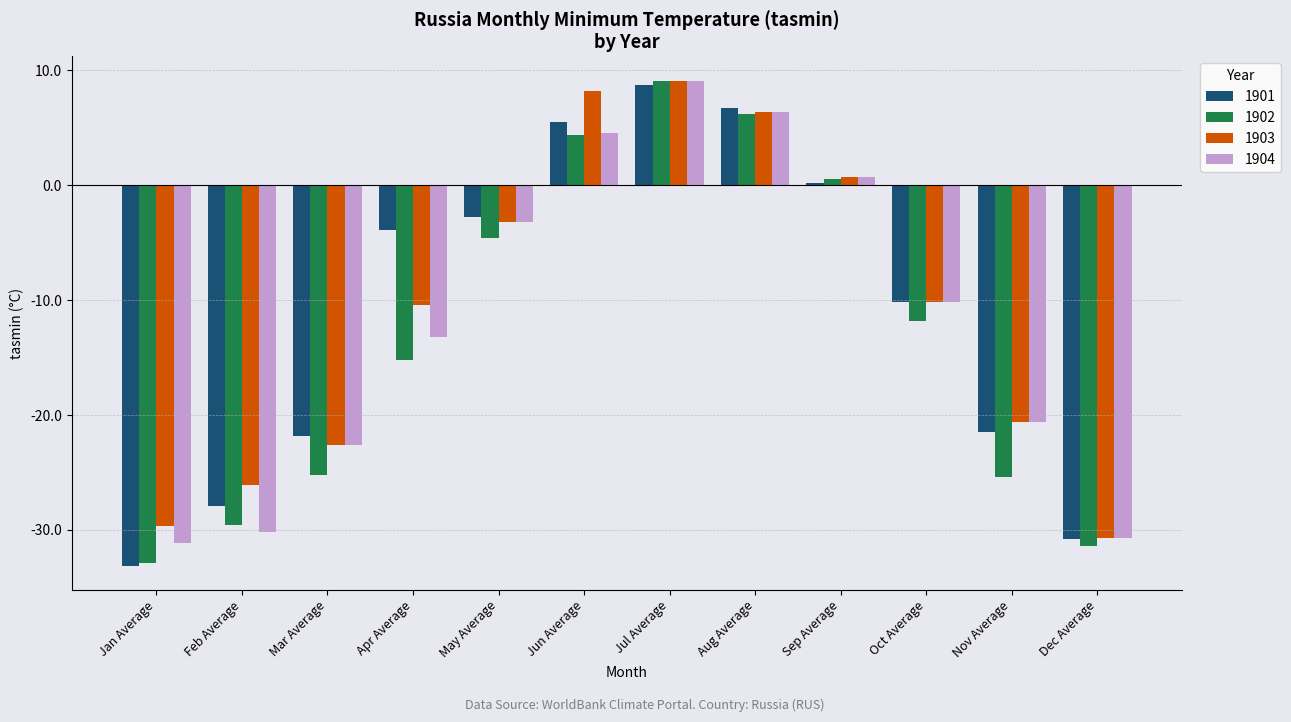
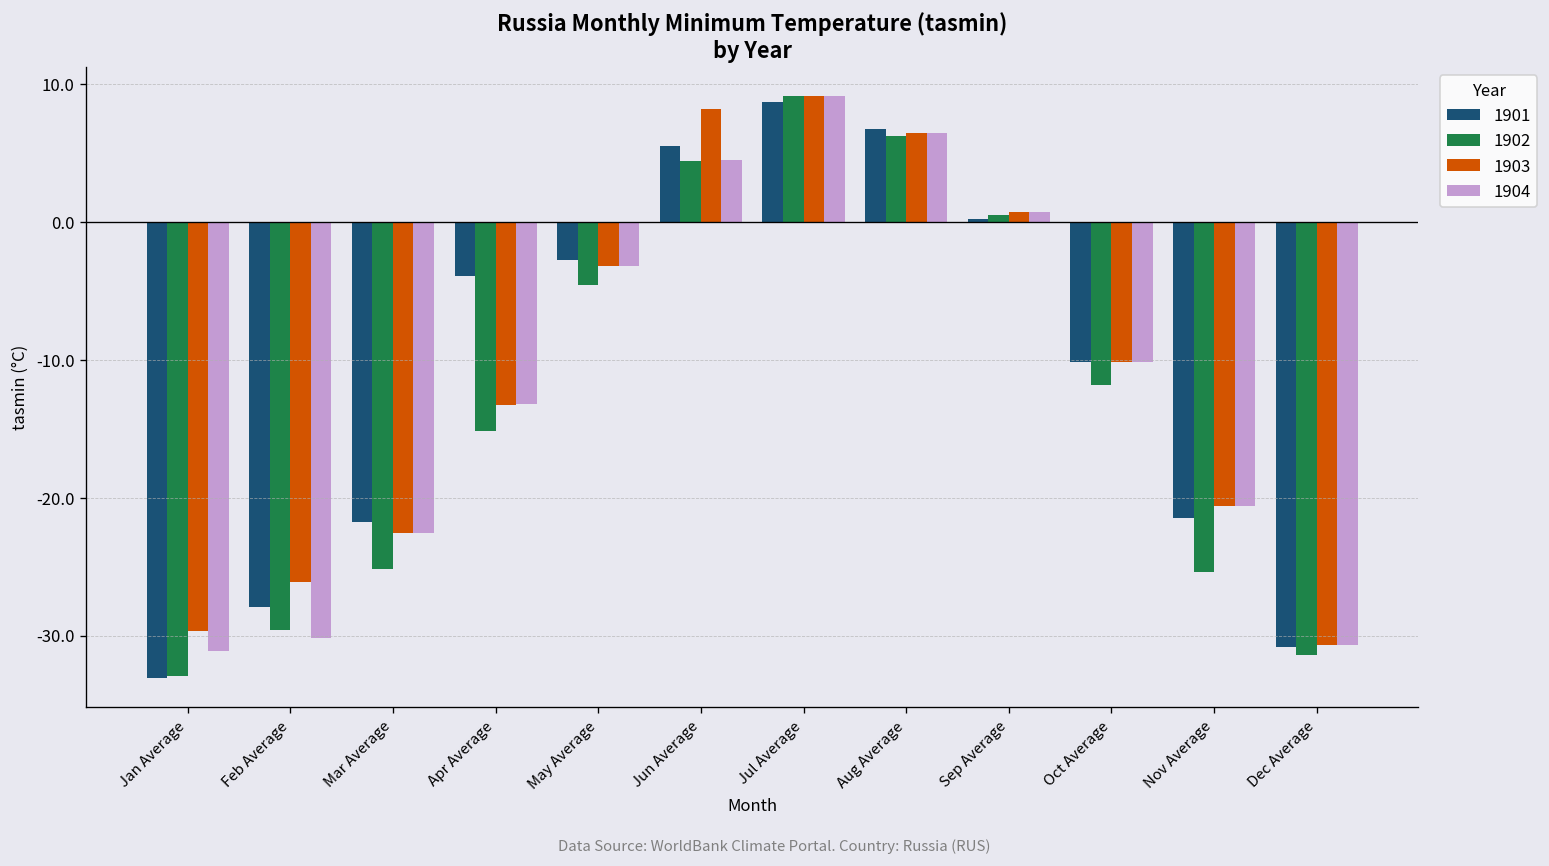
1903, Apr Average: -10.4 -> -13.3
